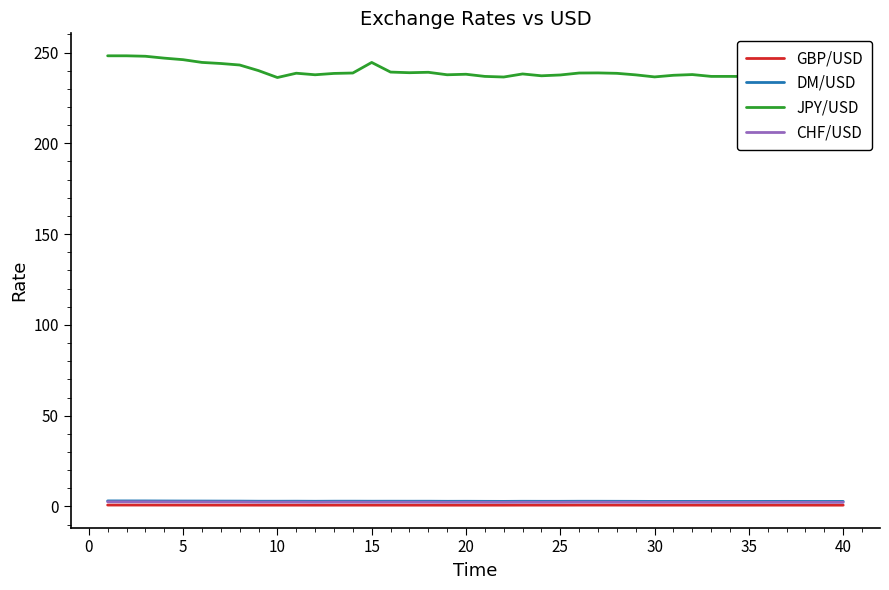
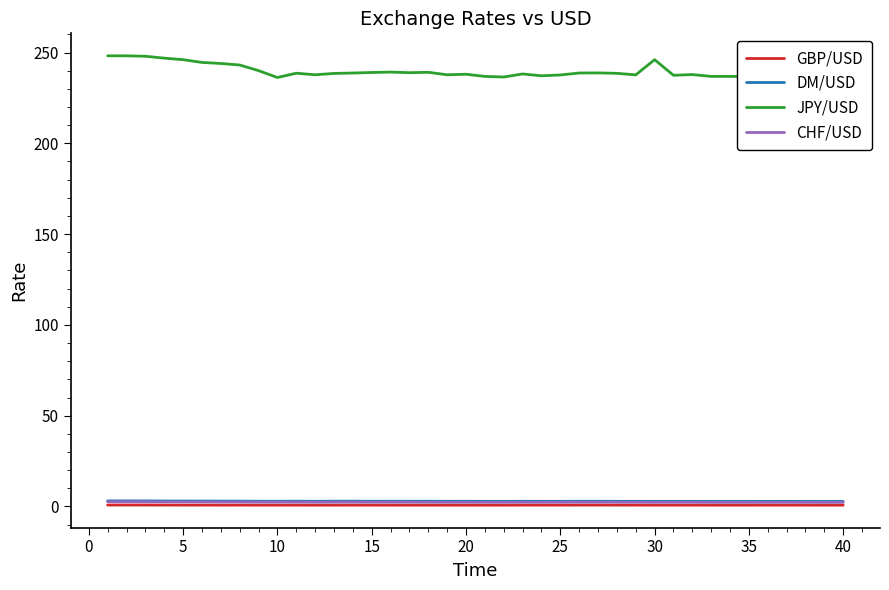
JPY/USD, 15: 245 -> 239
JPY/USD, 30: 237 -> 246
